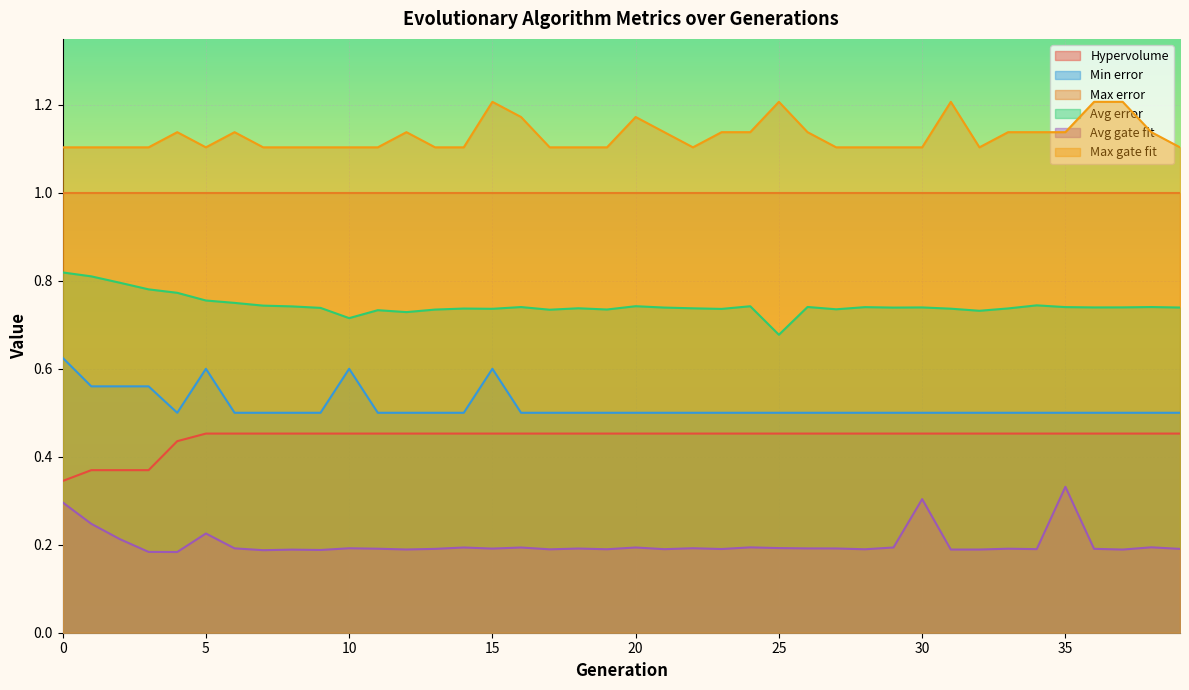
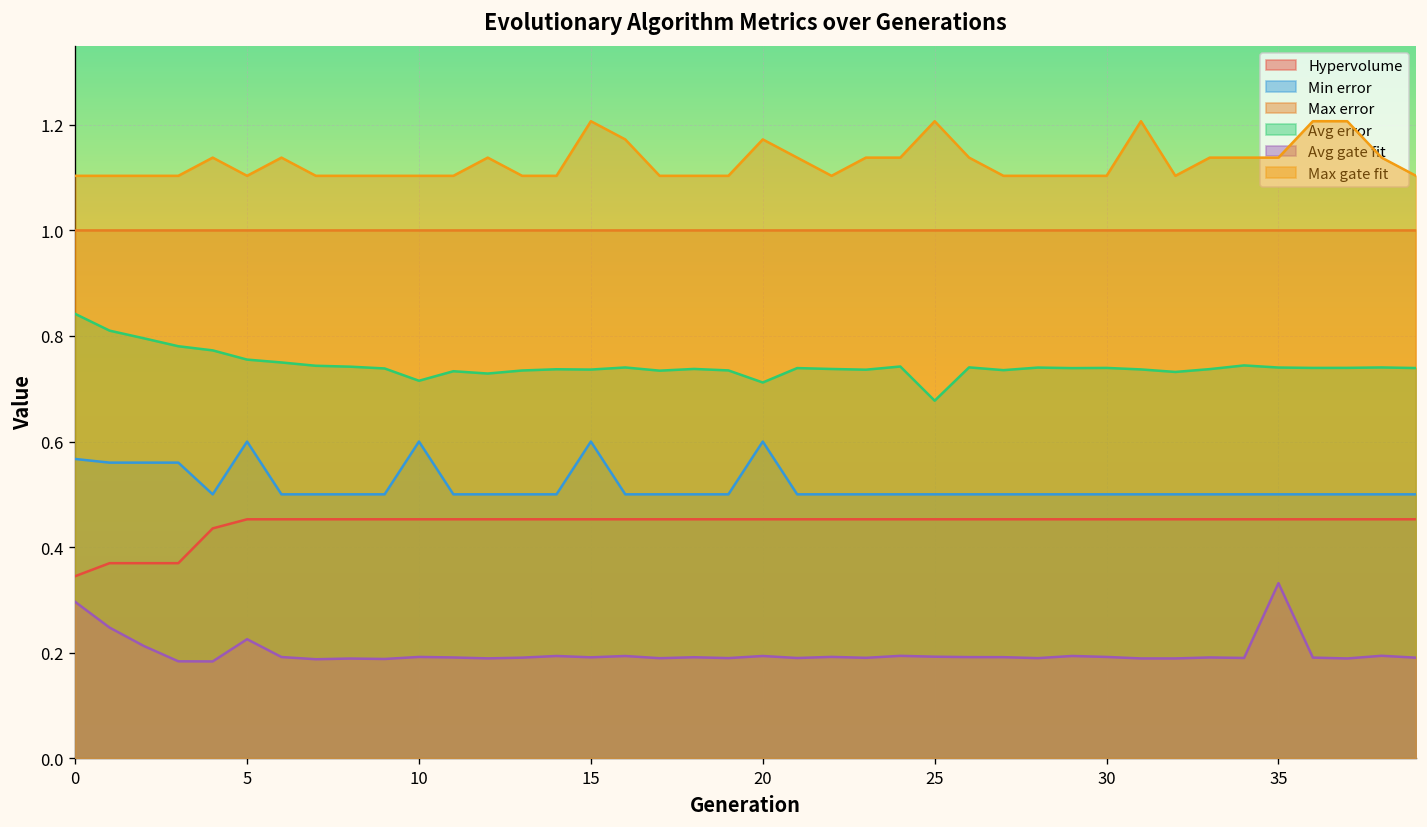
Min error, 0: 0.63 -> 0.57
Avg error, 0: 0.82 -> 0.84
Min error, 20: 0.5 -> 0.6
Avg error, 20: 0.74 -> 0.71
Avg gate fit, 30: 0.30 -> 0.19
